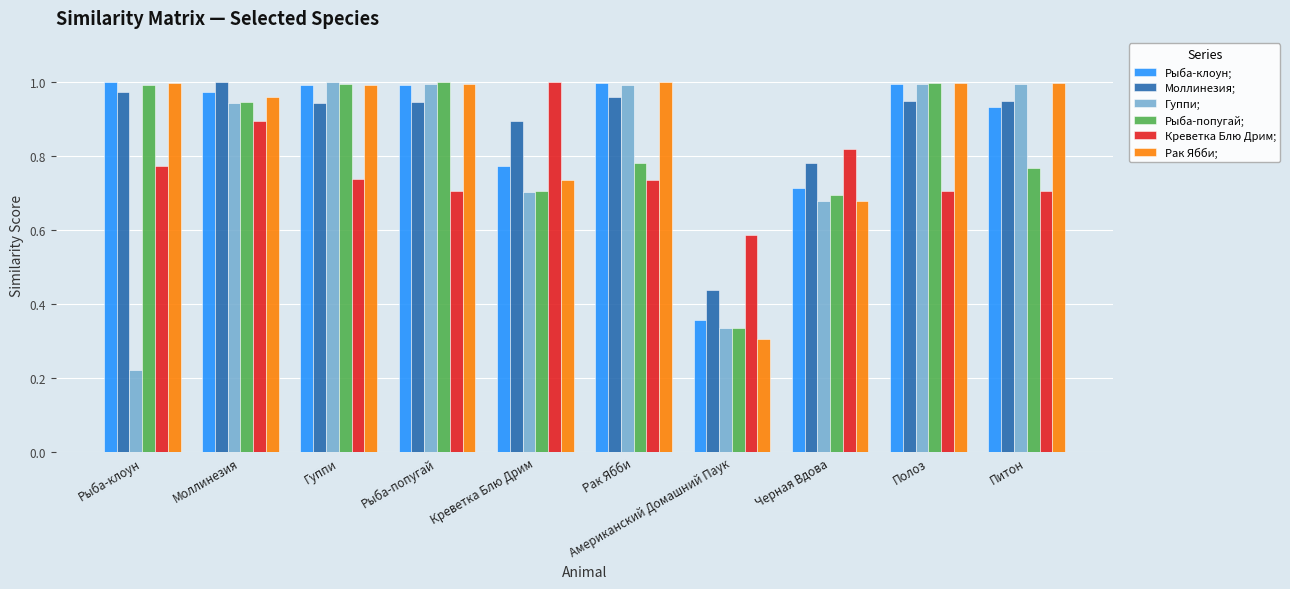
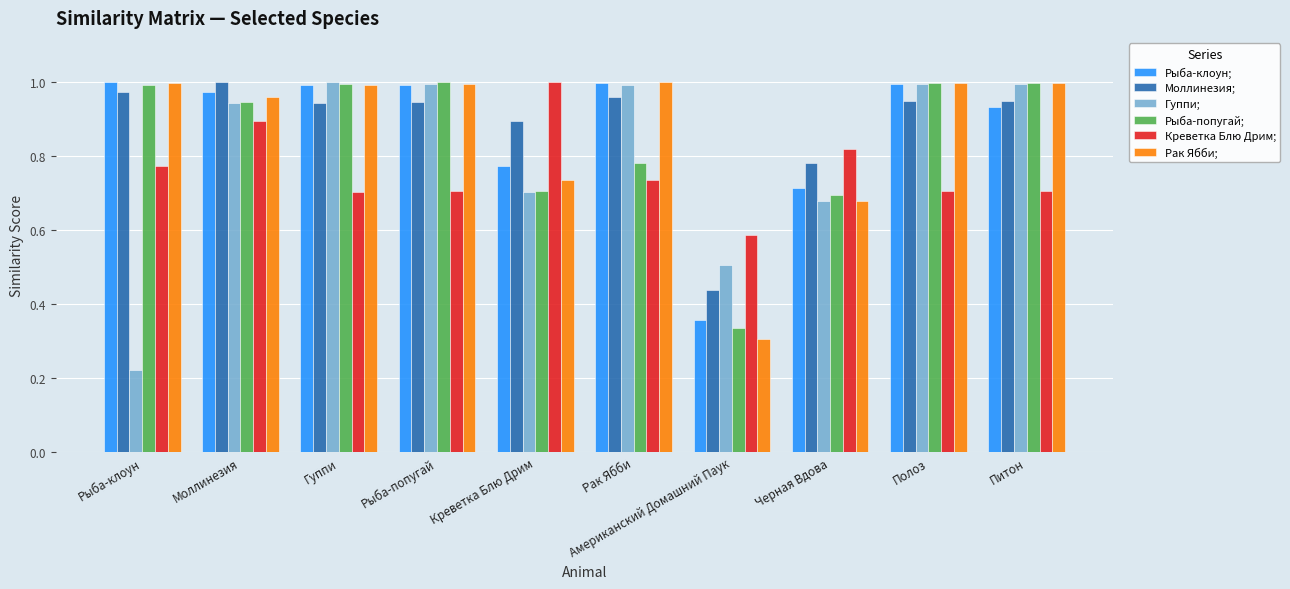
Креветка Блю Дрим;, Гуппи: 0.74 -> 0.70
Гуппи;, Американский Домашний Паук: 0.34 -> 0.51
Рыба-попугай;, Питон: 0.77 -> 1.00
